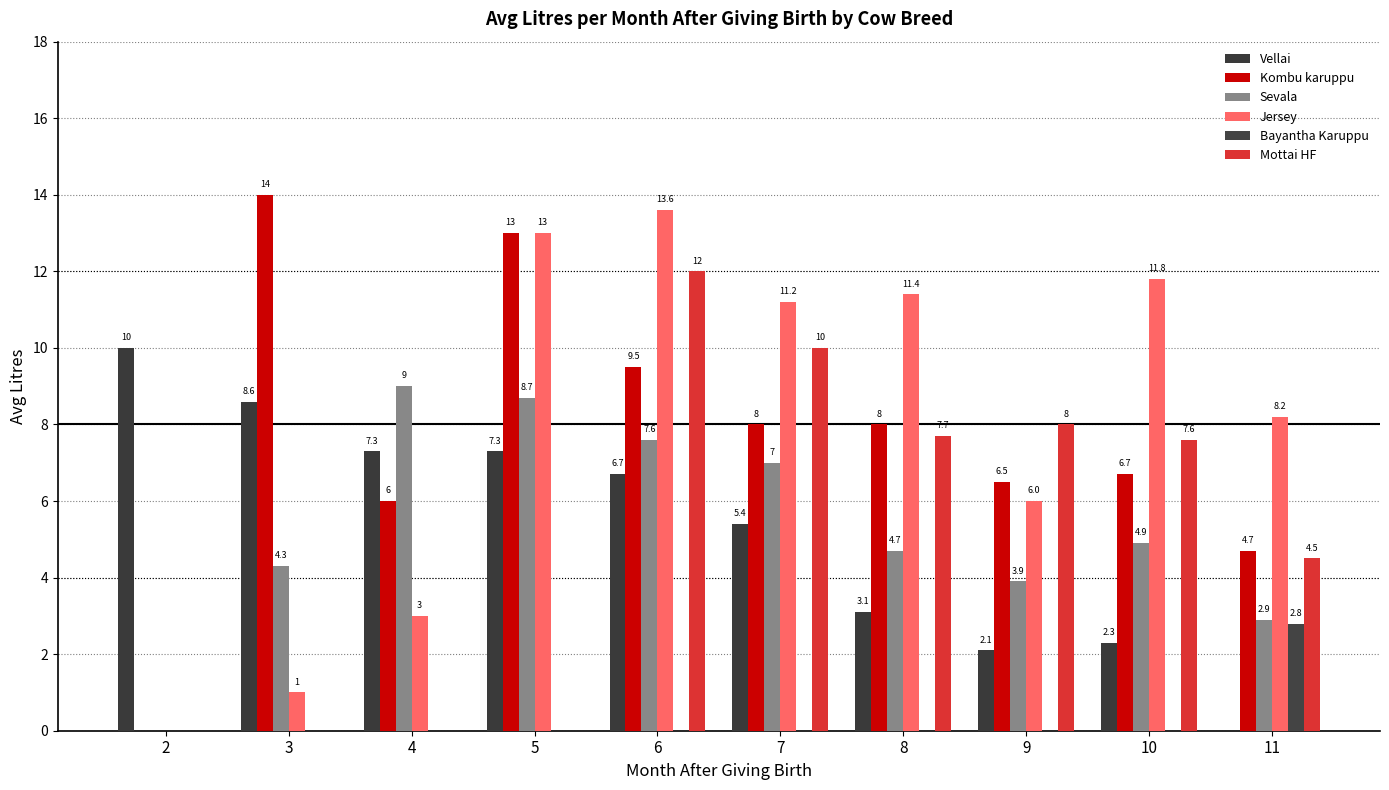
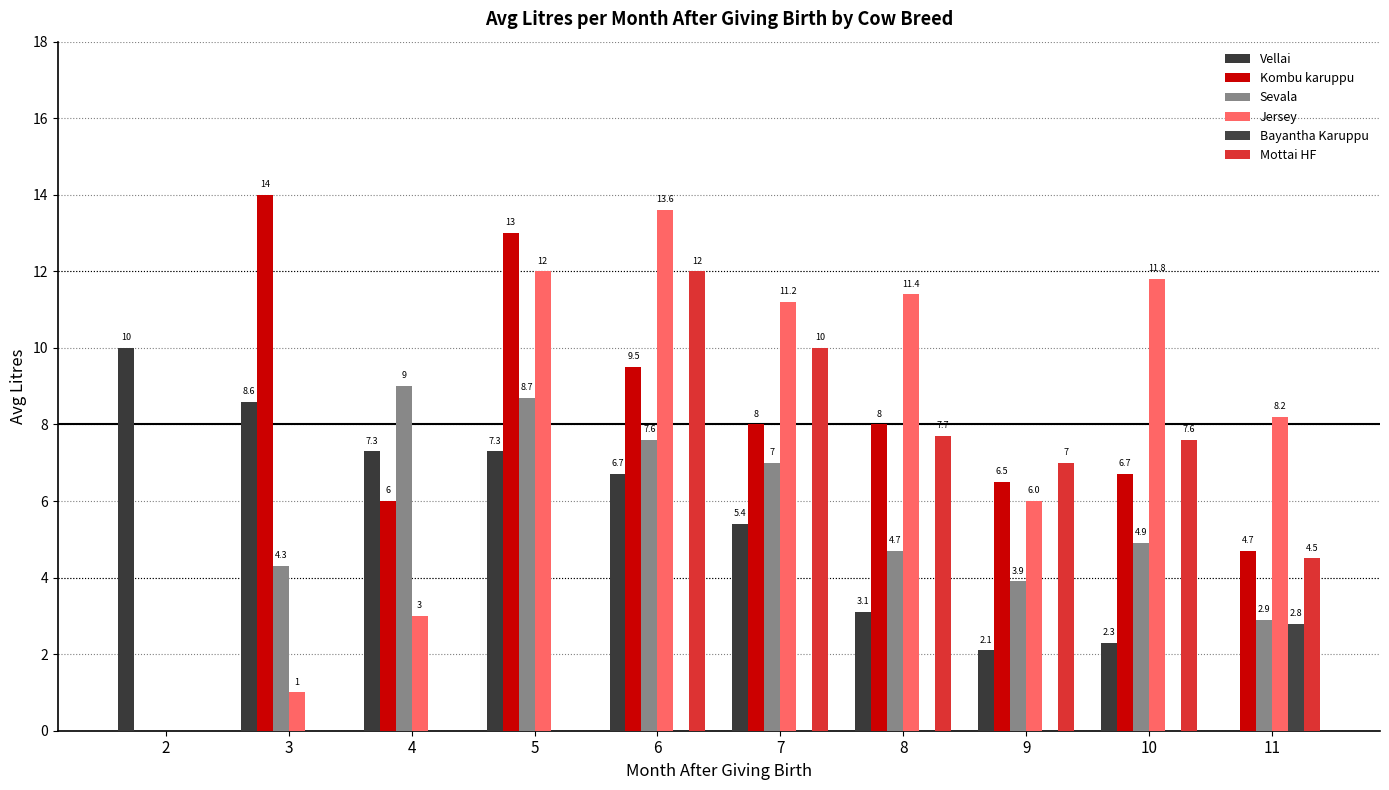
Jersey, 5: 13 -> 12
Mottai HF, 9: 8 -> 7
